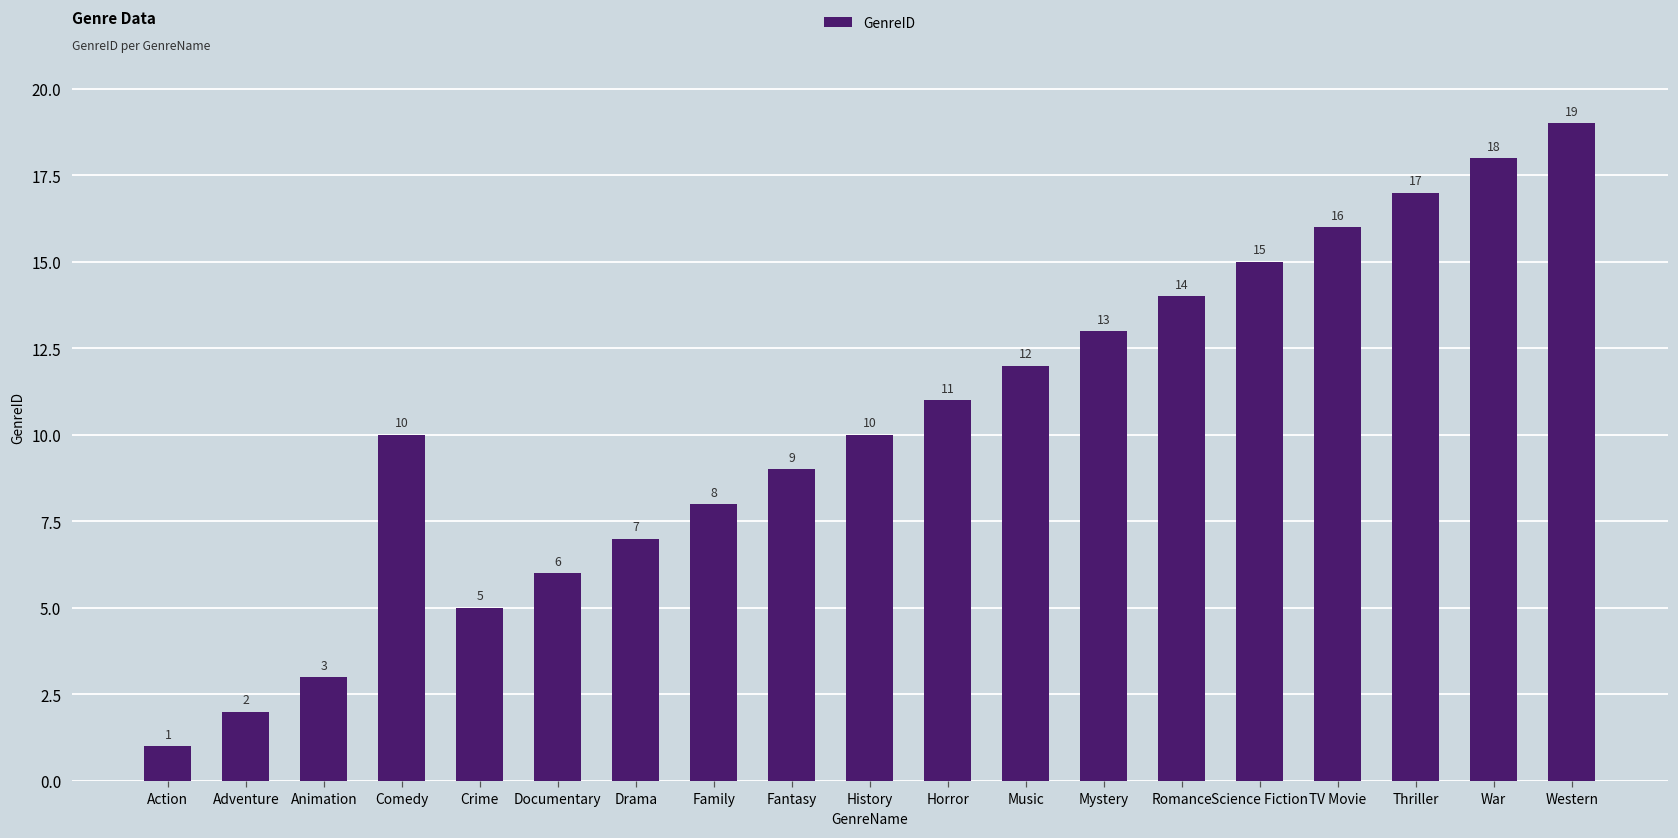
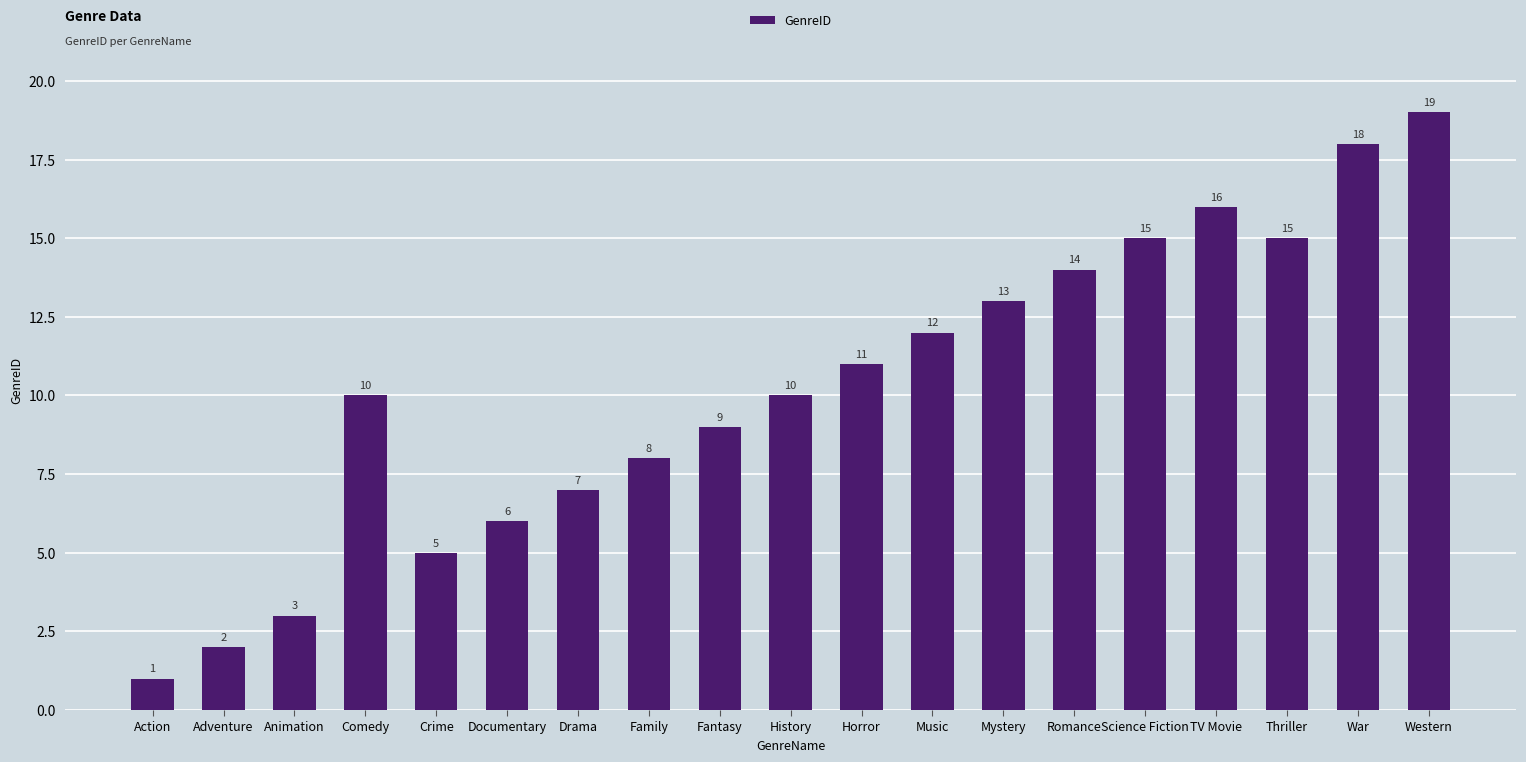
Thriller: 17 -> 15
